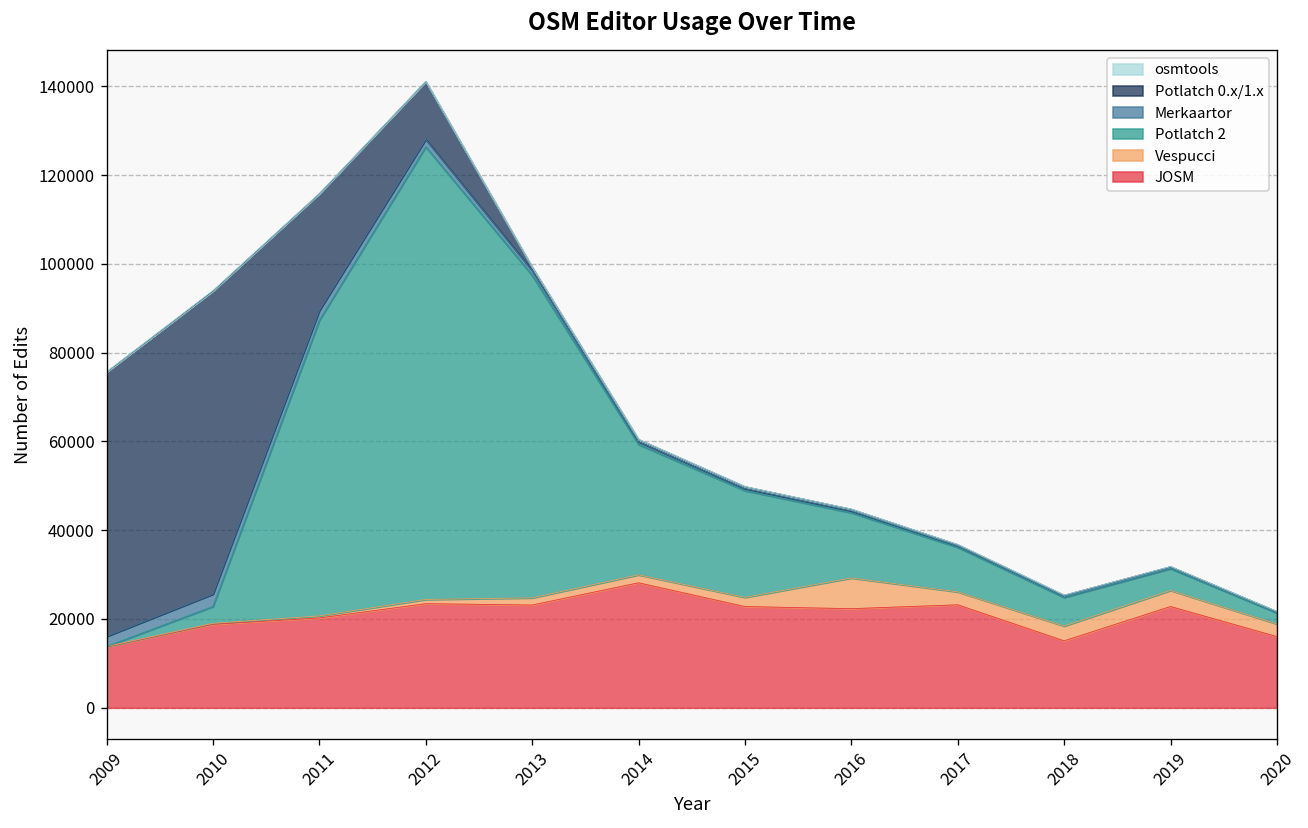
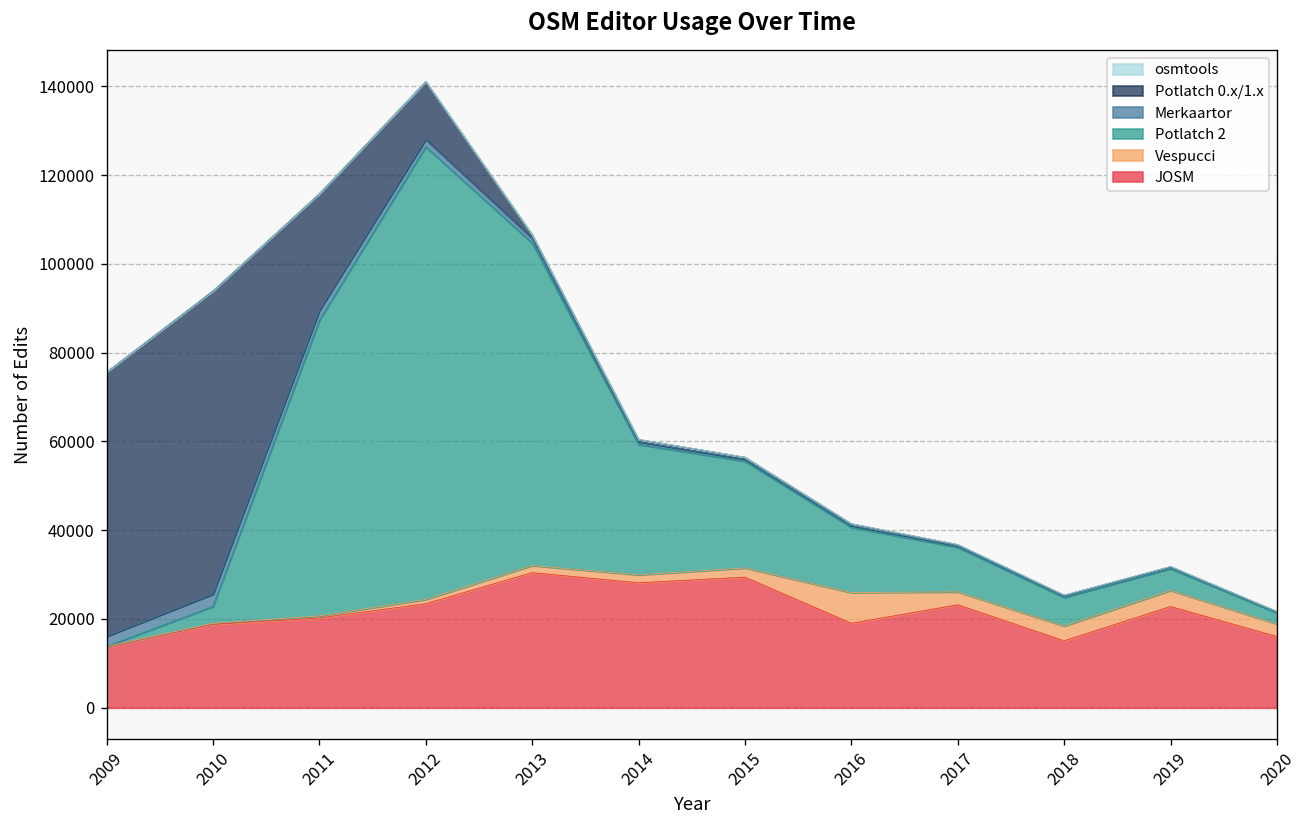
JOSM, 2013: 23000 -> 30000
JOSM, 2015: 23000 -> 29000
JOSM, 2016: 22000 -> 19000
